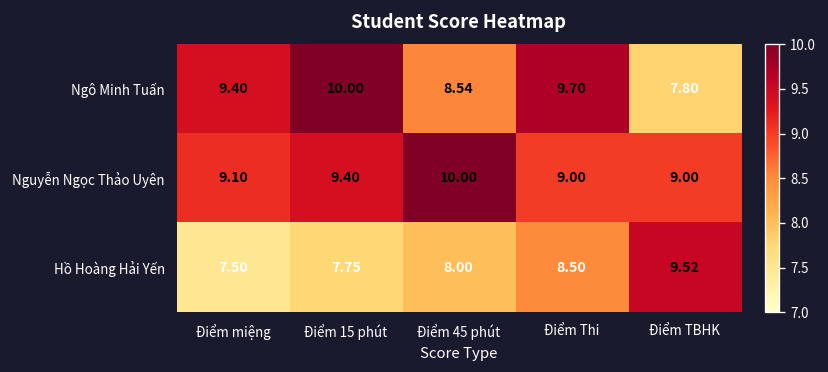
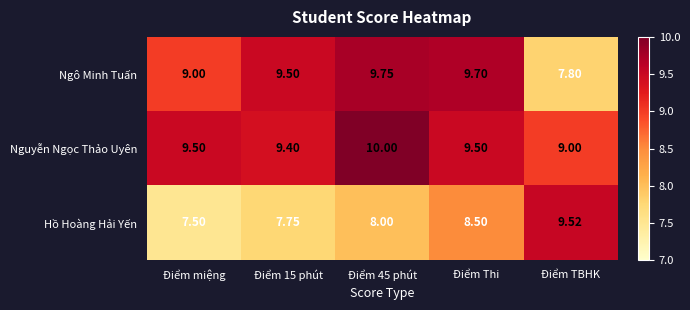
Ngô Minh Tuấn, Điểm miệng: 9.40 -> 9.00
Ngô Minh Tuấn, Điểm 15 phút: 10.00 -> 9.50
Ngô Minh Tuấn, Điểm 45 phút: 8.54 -> 9.75
Nguyễn Ngọc Thảo Uyên, Điểm miệng: 9.10 -> 9.50
Nguyễn Ngọc Thảo Uyên, Điểm Thi: 9.00 -> 9.50
